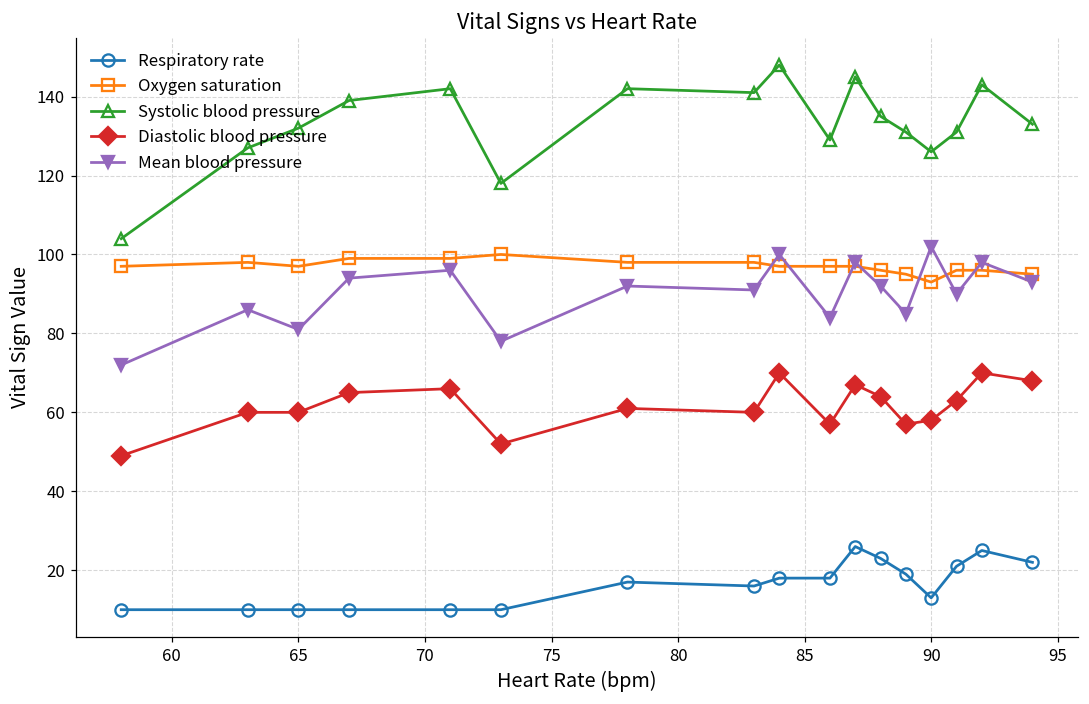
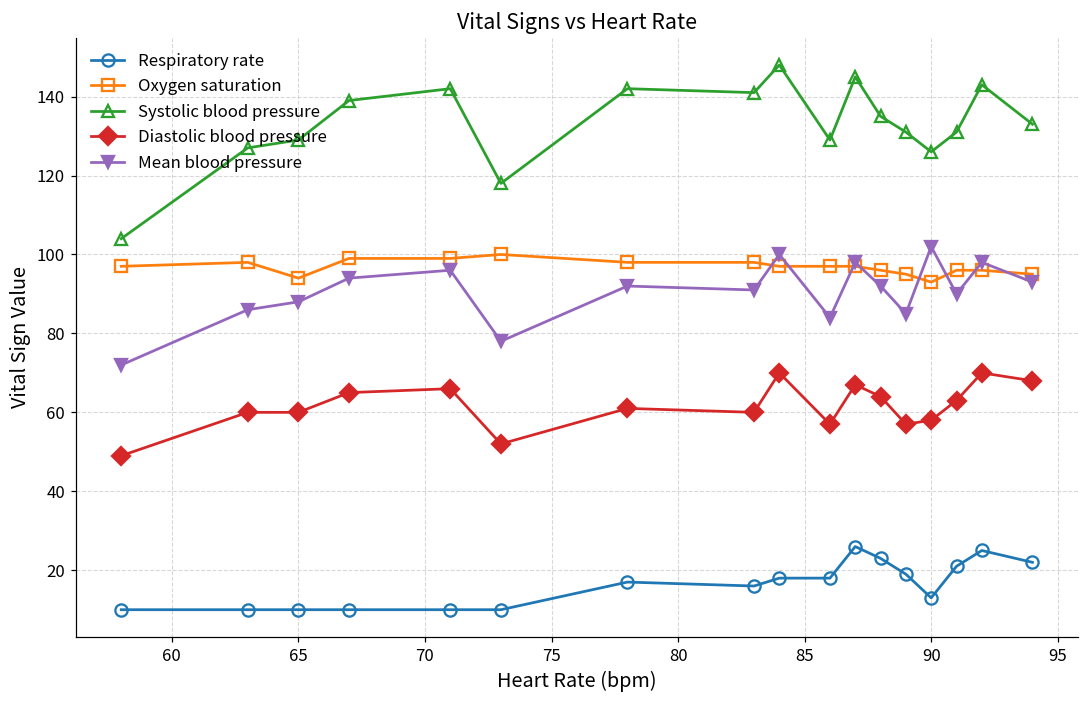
Oxygen saturation, 65: 97 -> 94
Systolic blood pressure, 65: 132 -> 129
Mean blood pressure, 65: 81 -> 88
